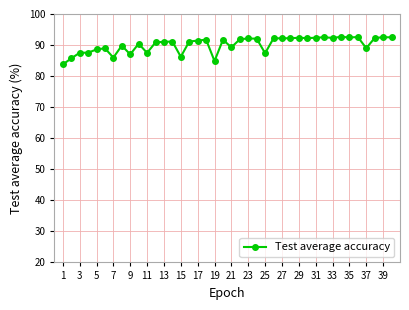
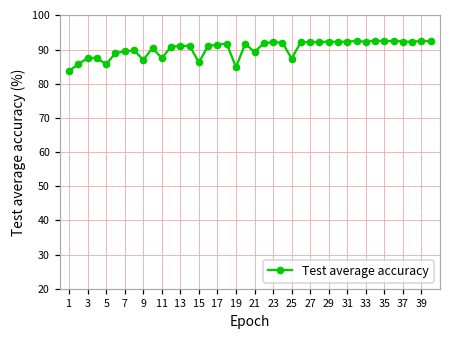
5: 89 -> 86
7: 86 -> 89
37: 89 -> 92
